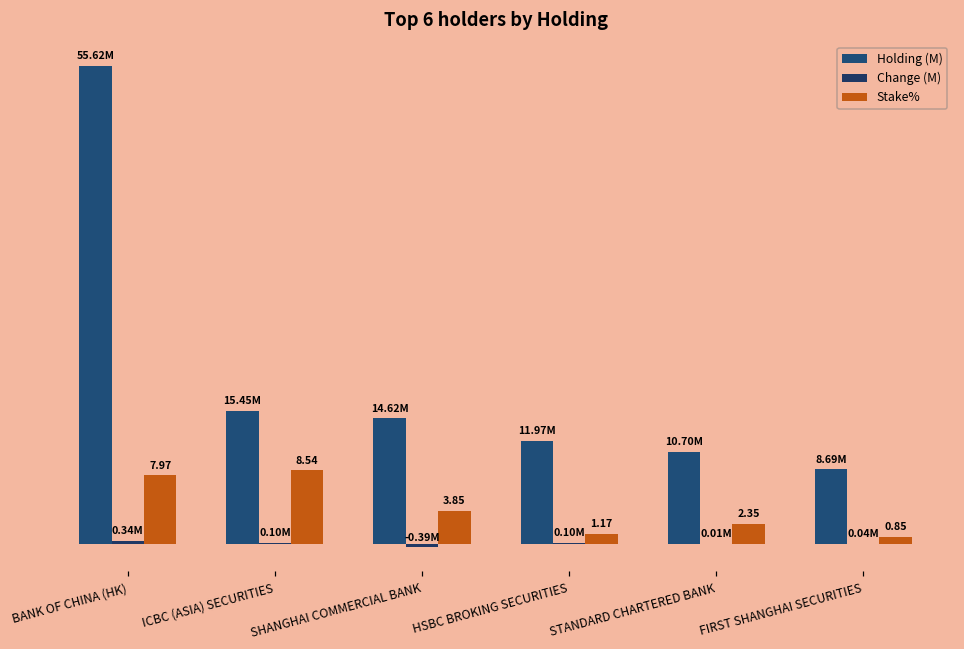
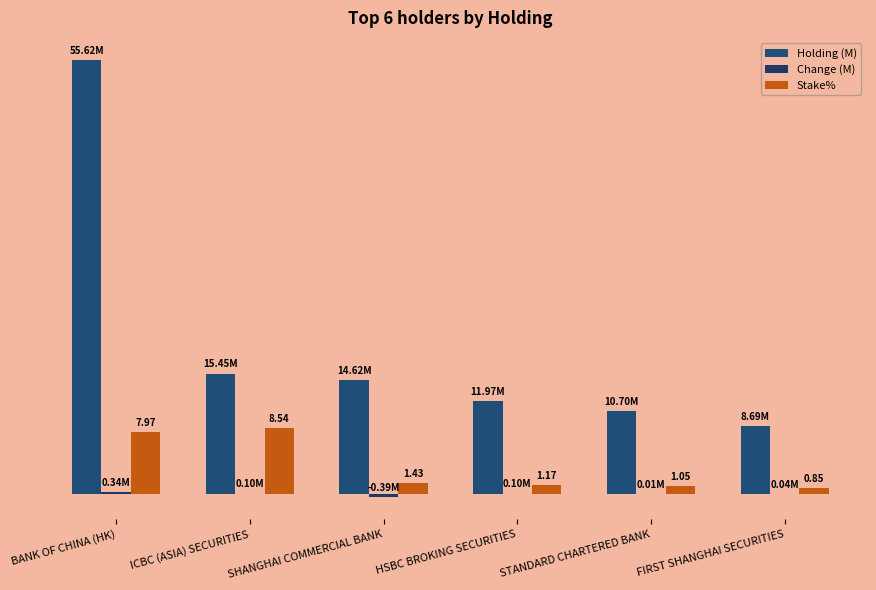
Stake%, SHANGHAI COMMERCIAL BANK: 3.85 -> 1.43
Stake%, STANDARD CHARTERED BANK: 2.35 -> 1.05
